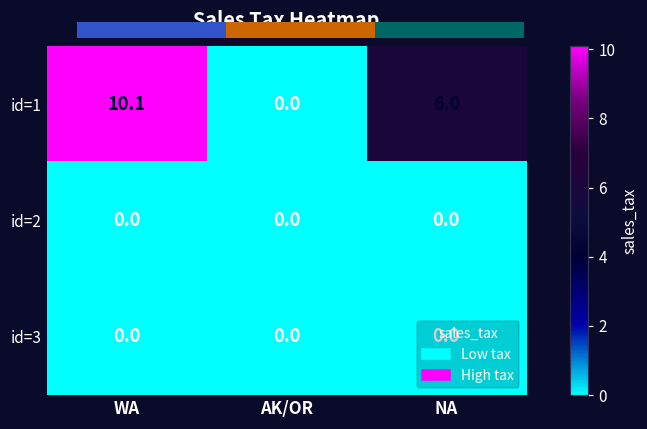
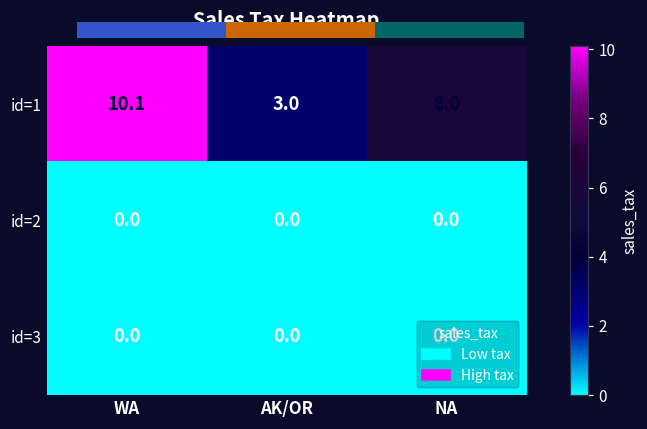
Sales Tax Heatmap, id=1, AK/OR: 0.0 -> 3.0
